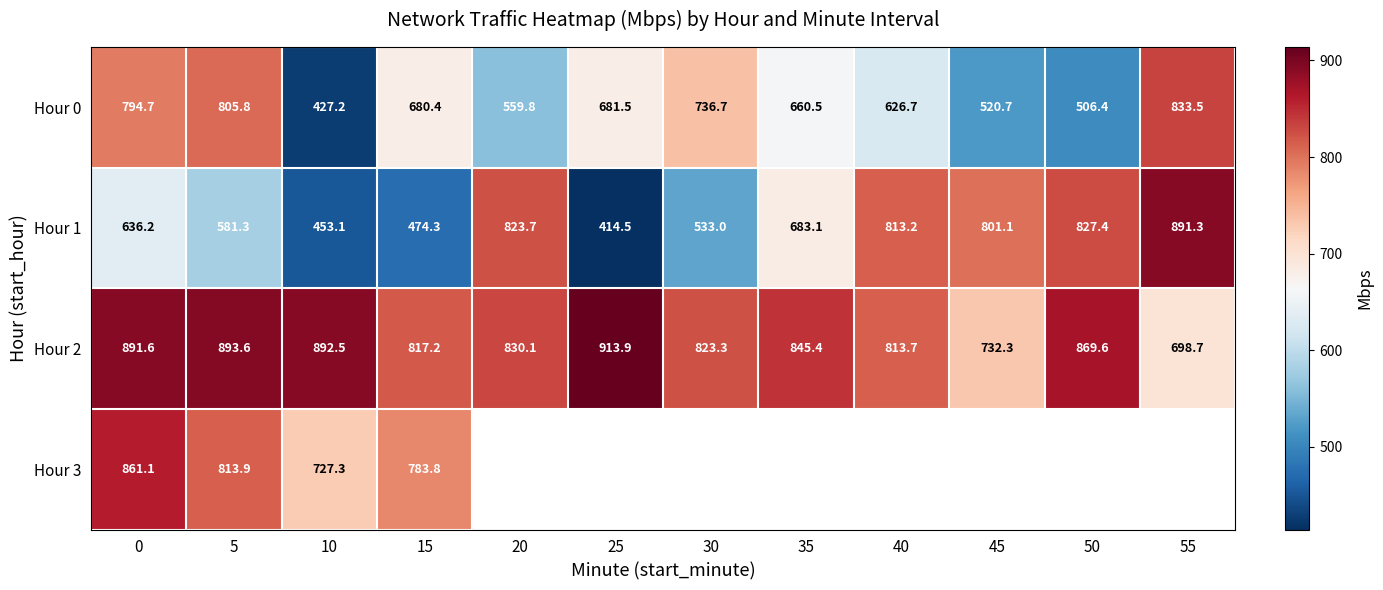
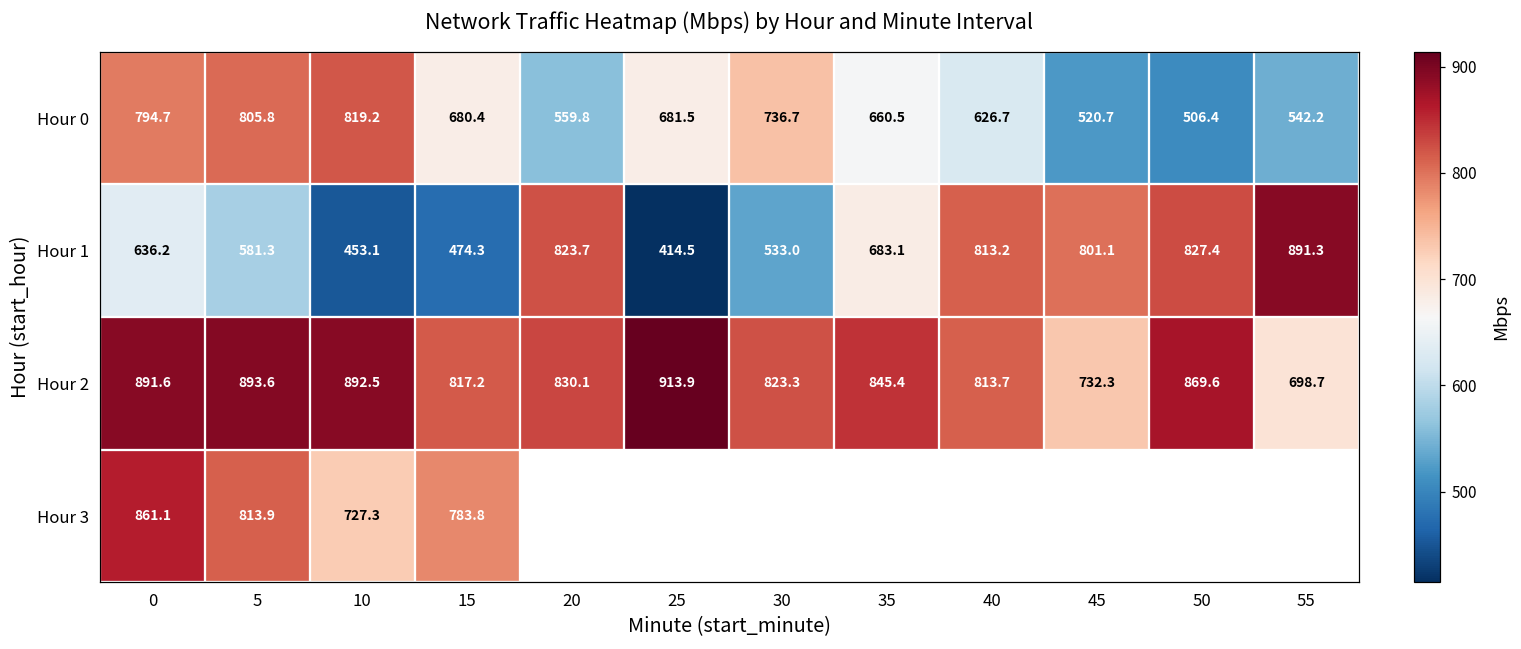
Hour 0, 10: 427.2 -> 819.2
Hour 0, 55: 833.5 -> 542.2
